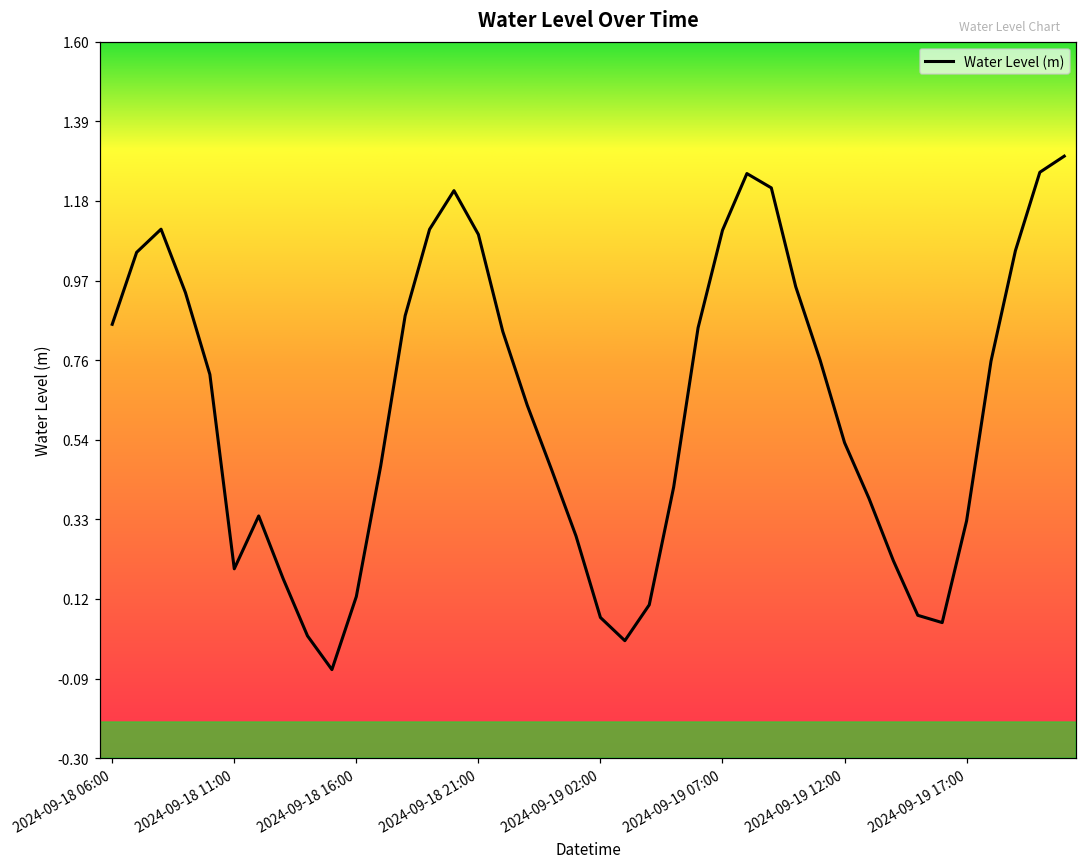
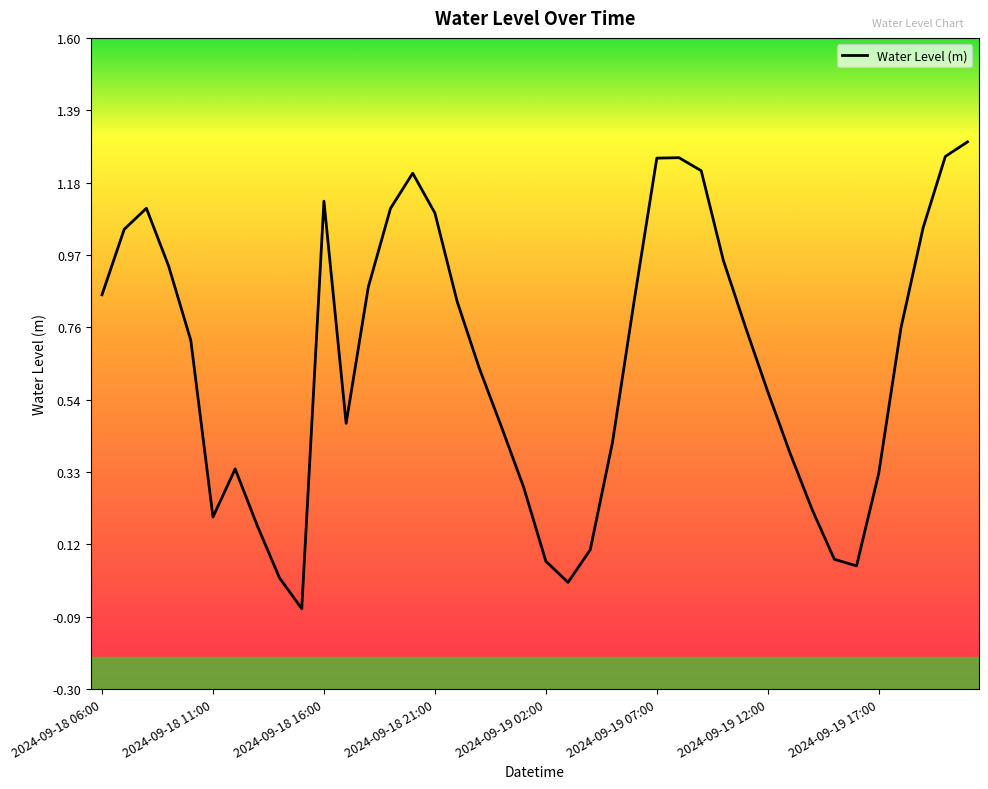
2024-09-18 16:00: 0.13 -> 1.12
2024-09-19 07:00: 1.10 -> 1.25
2024-09-19 12:00: 0.54 -> 0.57
